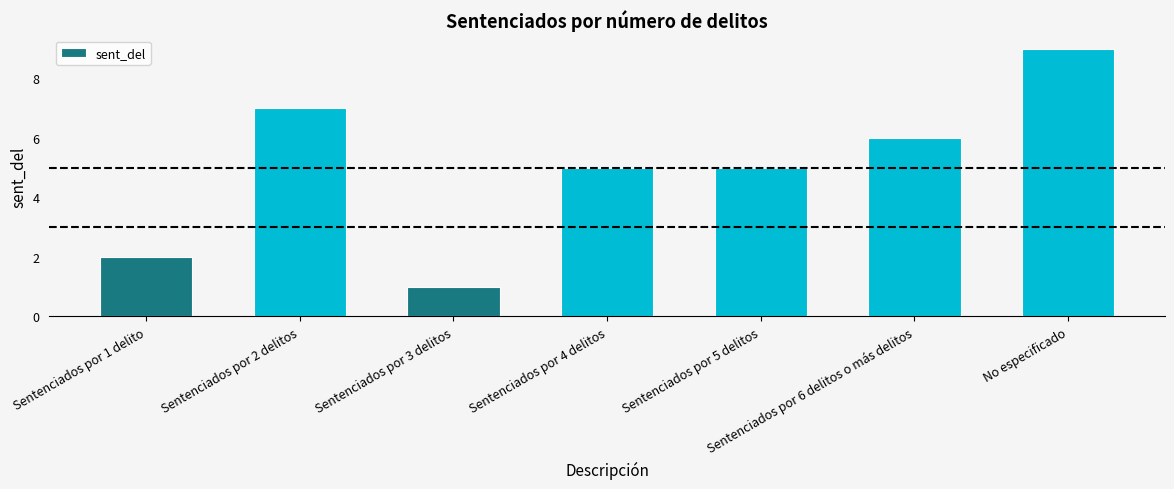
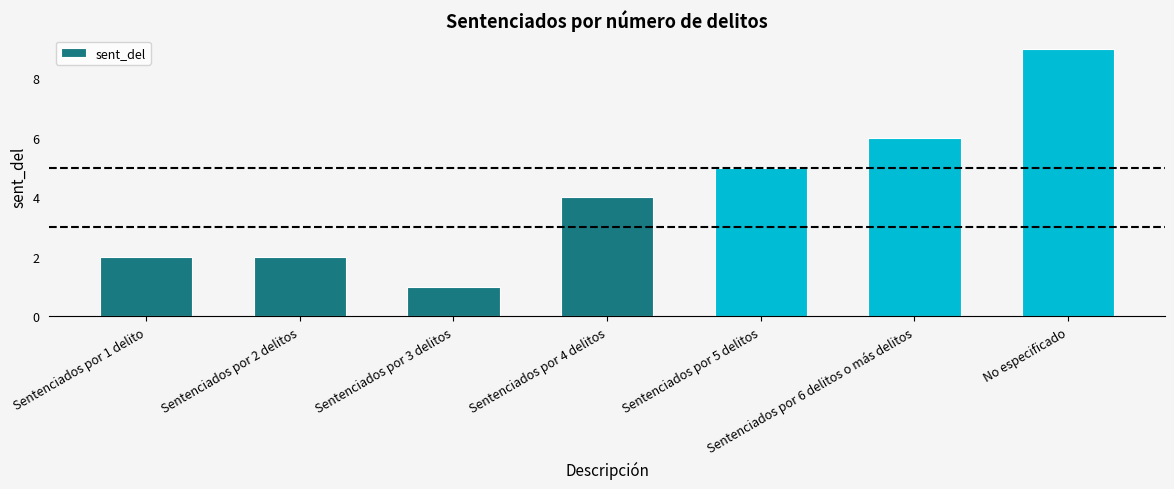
Sentenciados por 2 delitos: 7 -> 2
Sentenciados por 4 delitos: 5 -> 4
